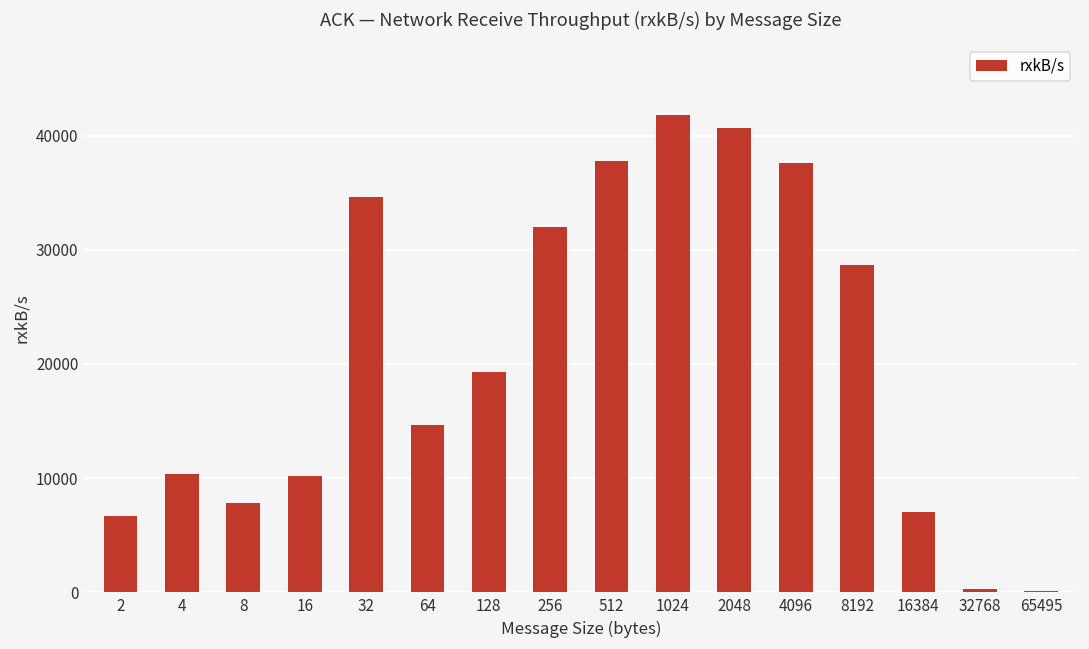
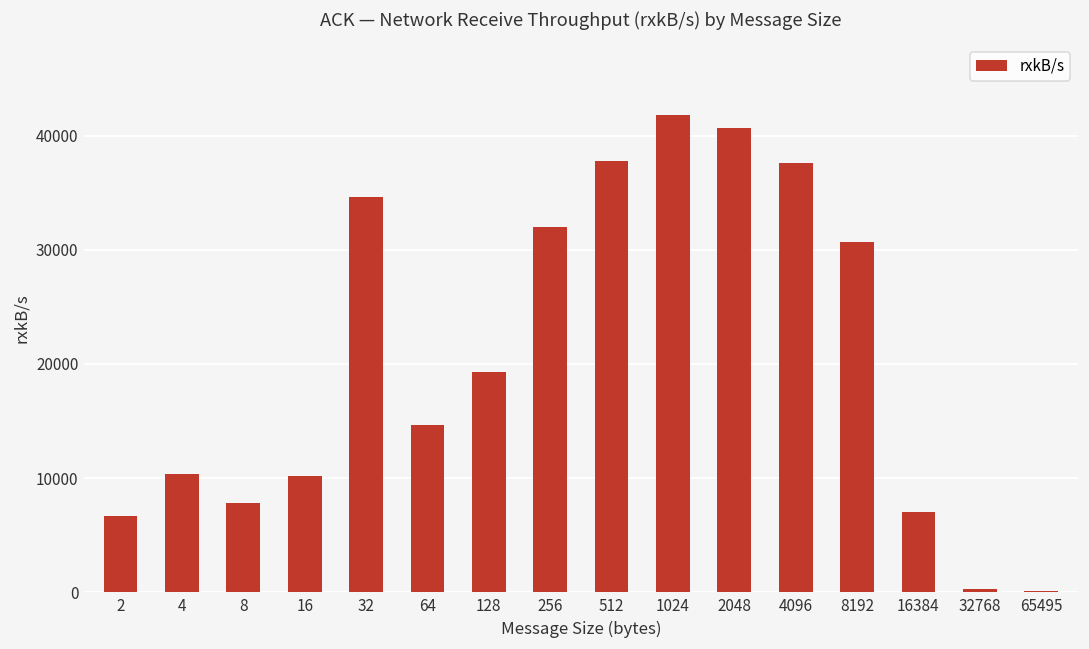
8192: 28700 -> 30700
